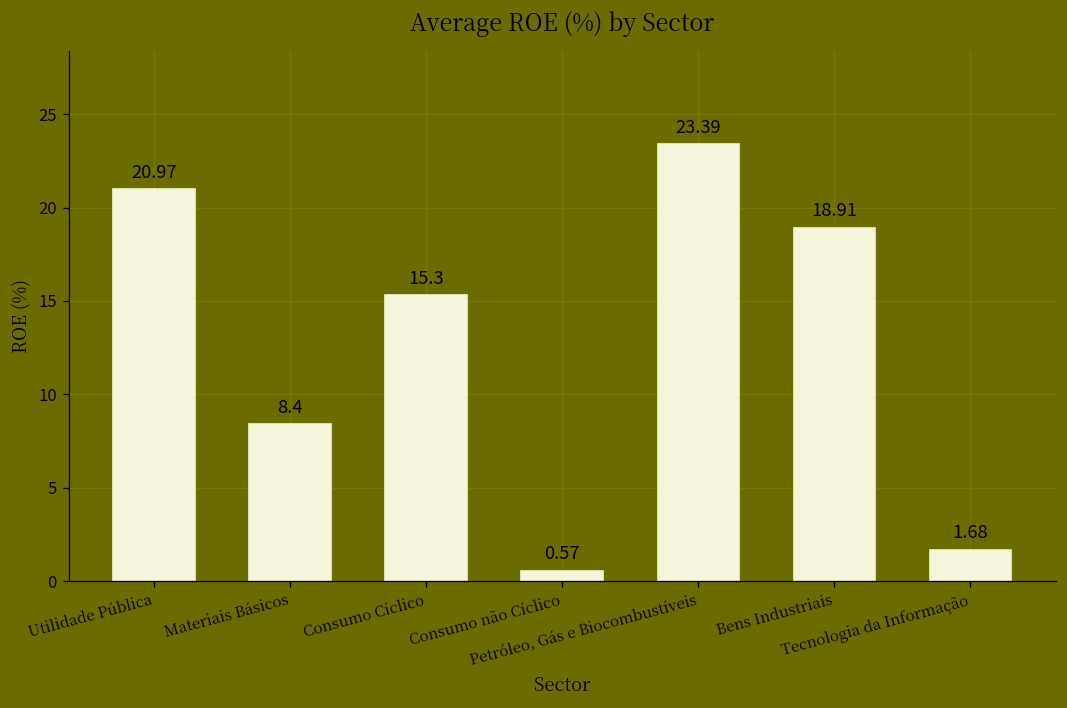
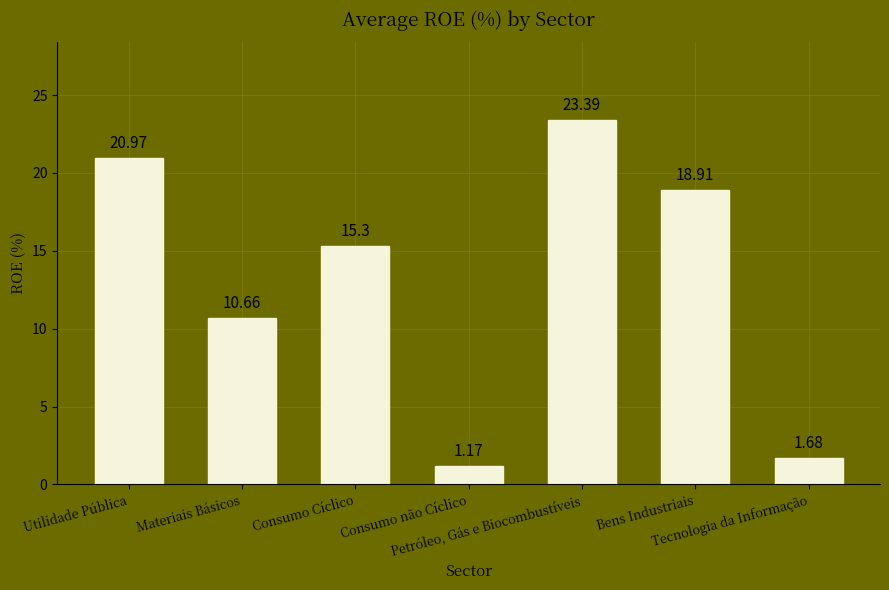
Materiais Básicos: 8.4 -> 10.66
Consumo não Cíclico: 0.57 -> 1.17
